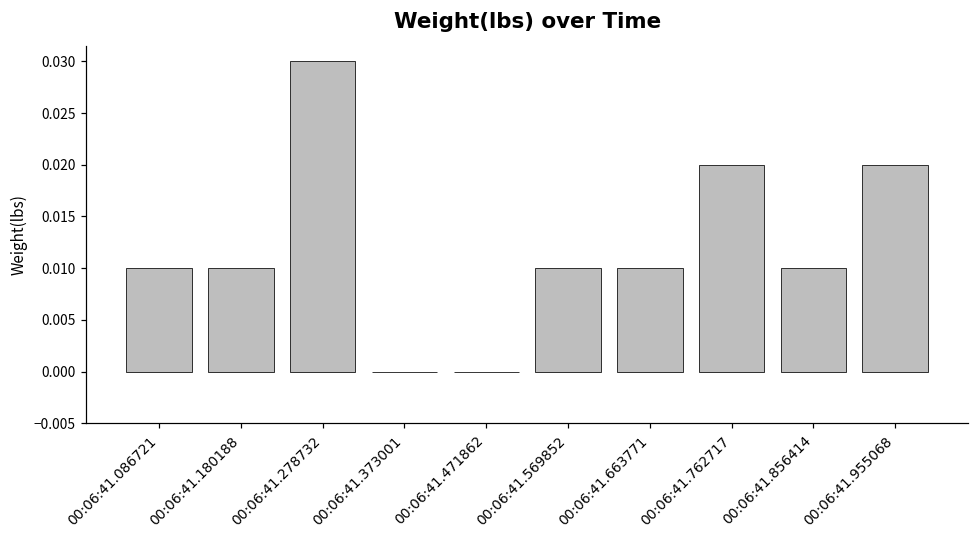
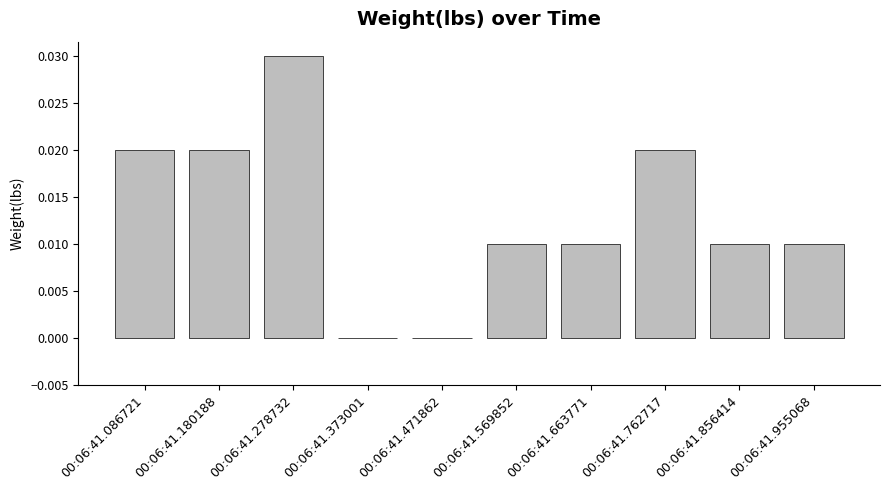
00:06:41.086721: 0.01 -> 0.02
00:06:41.180188: 0.01 -> 0.02
00:06:41.955068: 0.02 -> 0.01
